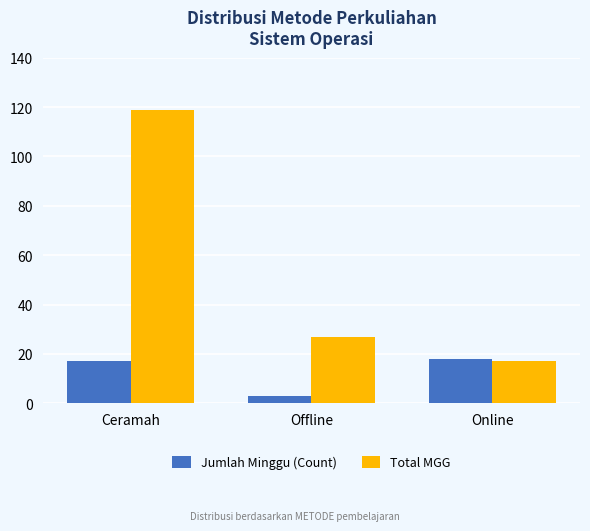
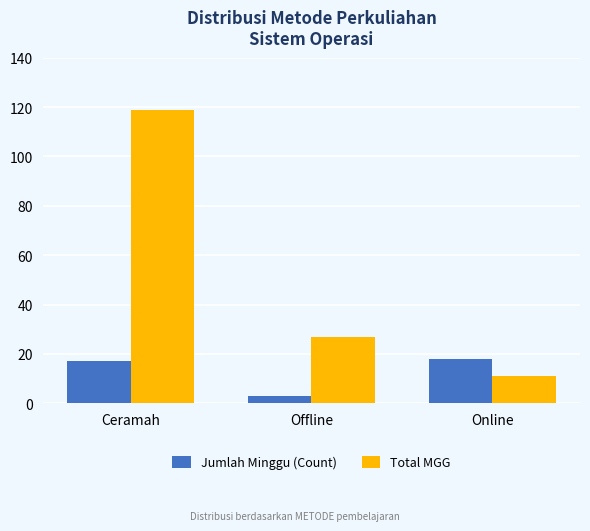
Total MGG, Online: 17 -> 11
